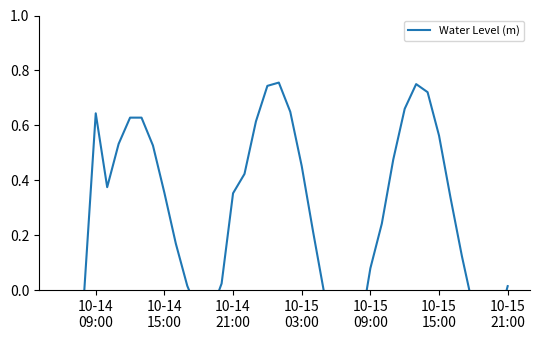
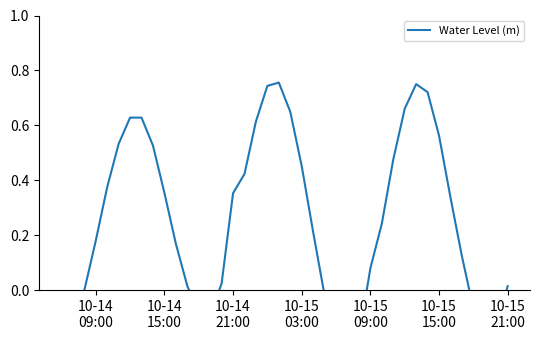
10-14 09:00: 0.64 -> 0.18
